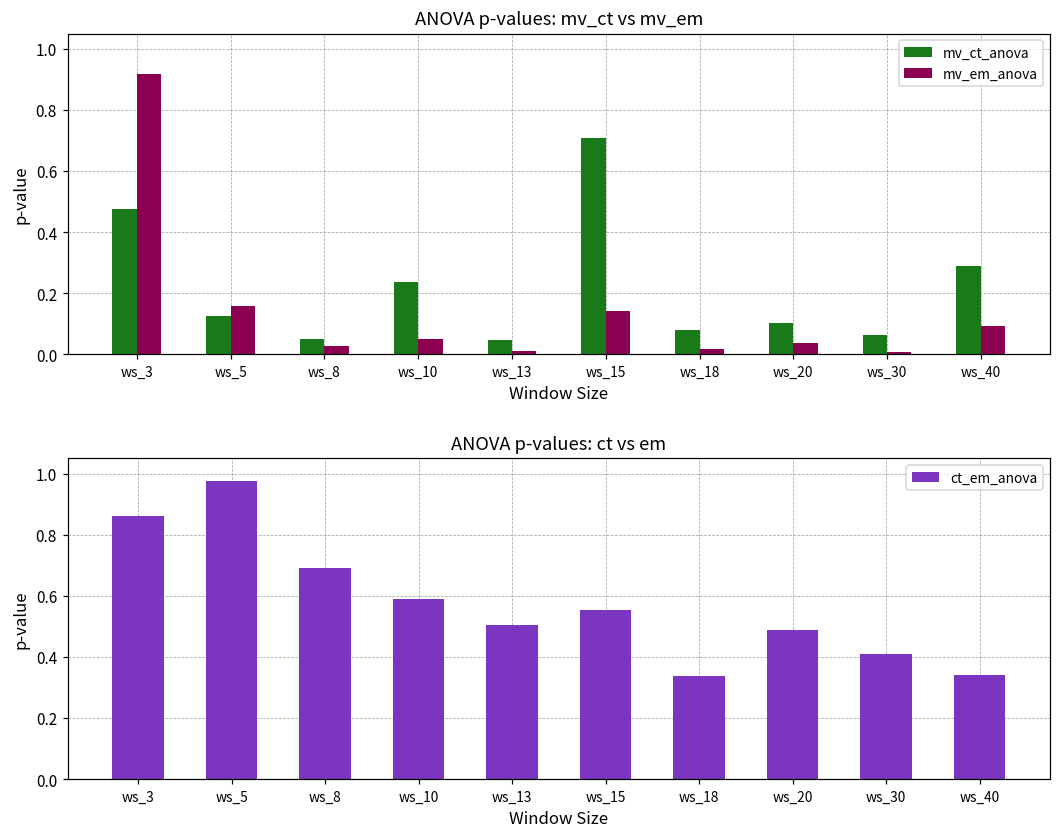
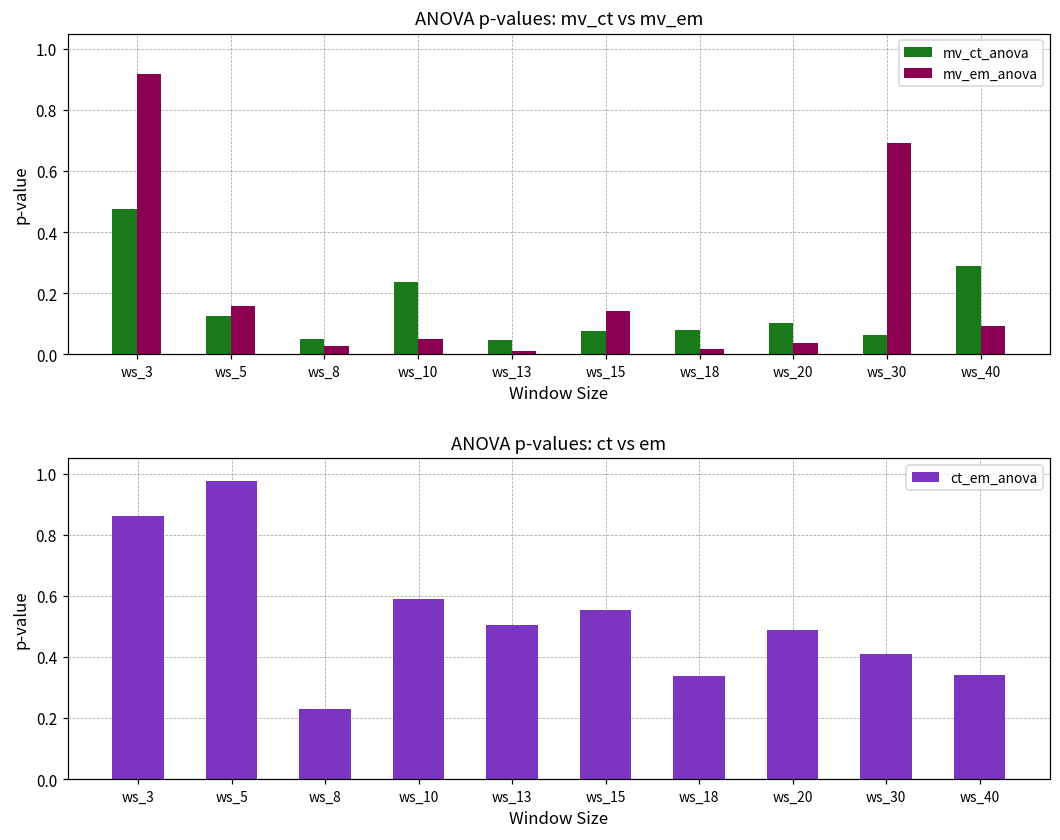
ANOVA p-values: mv_ct vs mv_em, mv_ct_anova, ws_15: 0.71 -> 0.08
ANOVA p-values: mv_ct vs mv_em, mv_em_anova, ws_30: 0.01 -> 0.69
ANOVA p-values: ct vs em, ws_8: 0.69 -> 0.23
